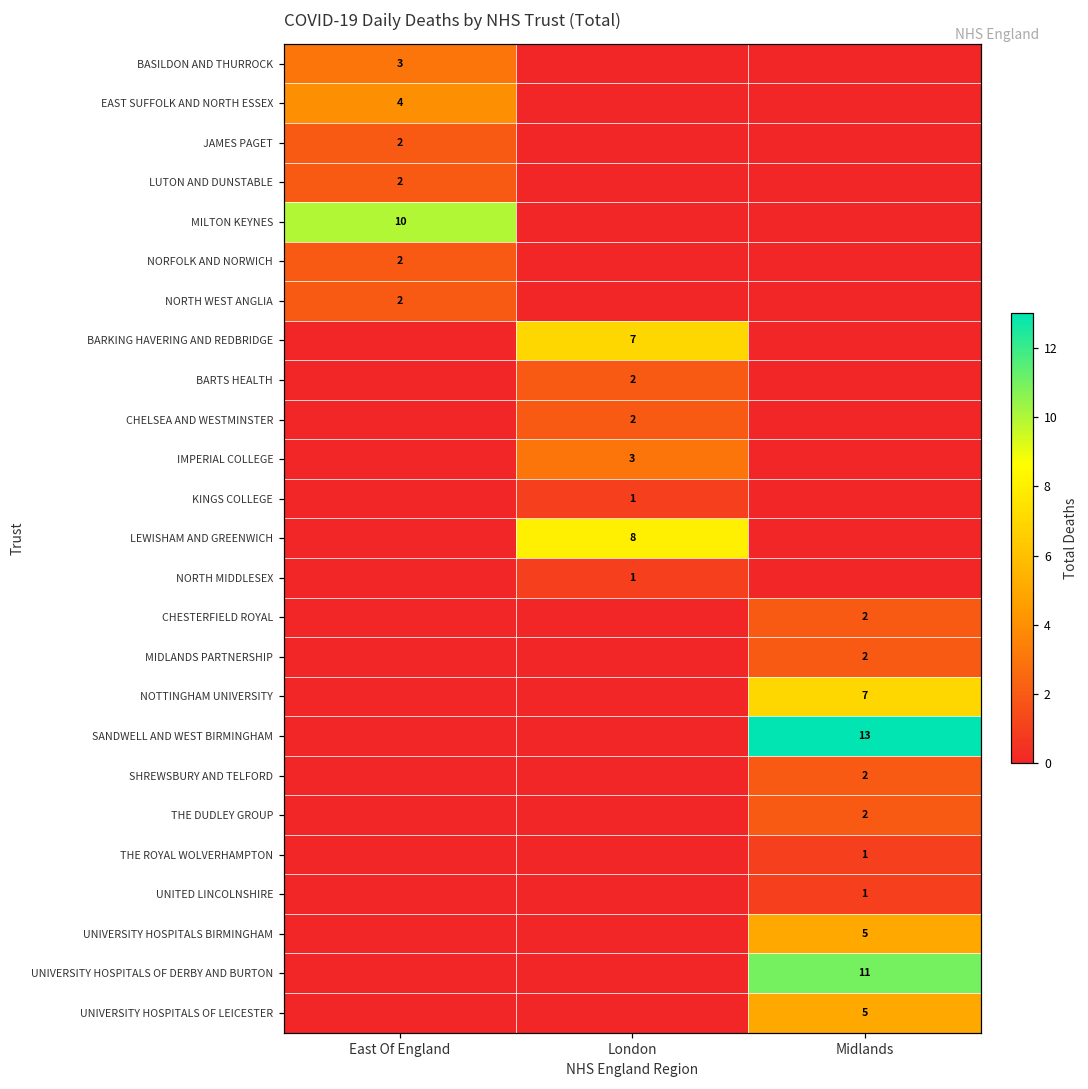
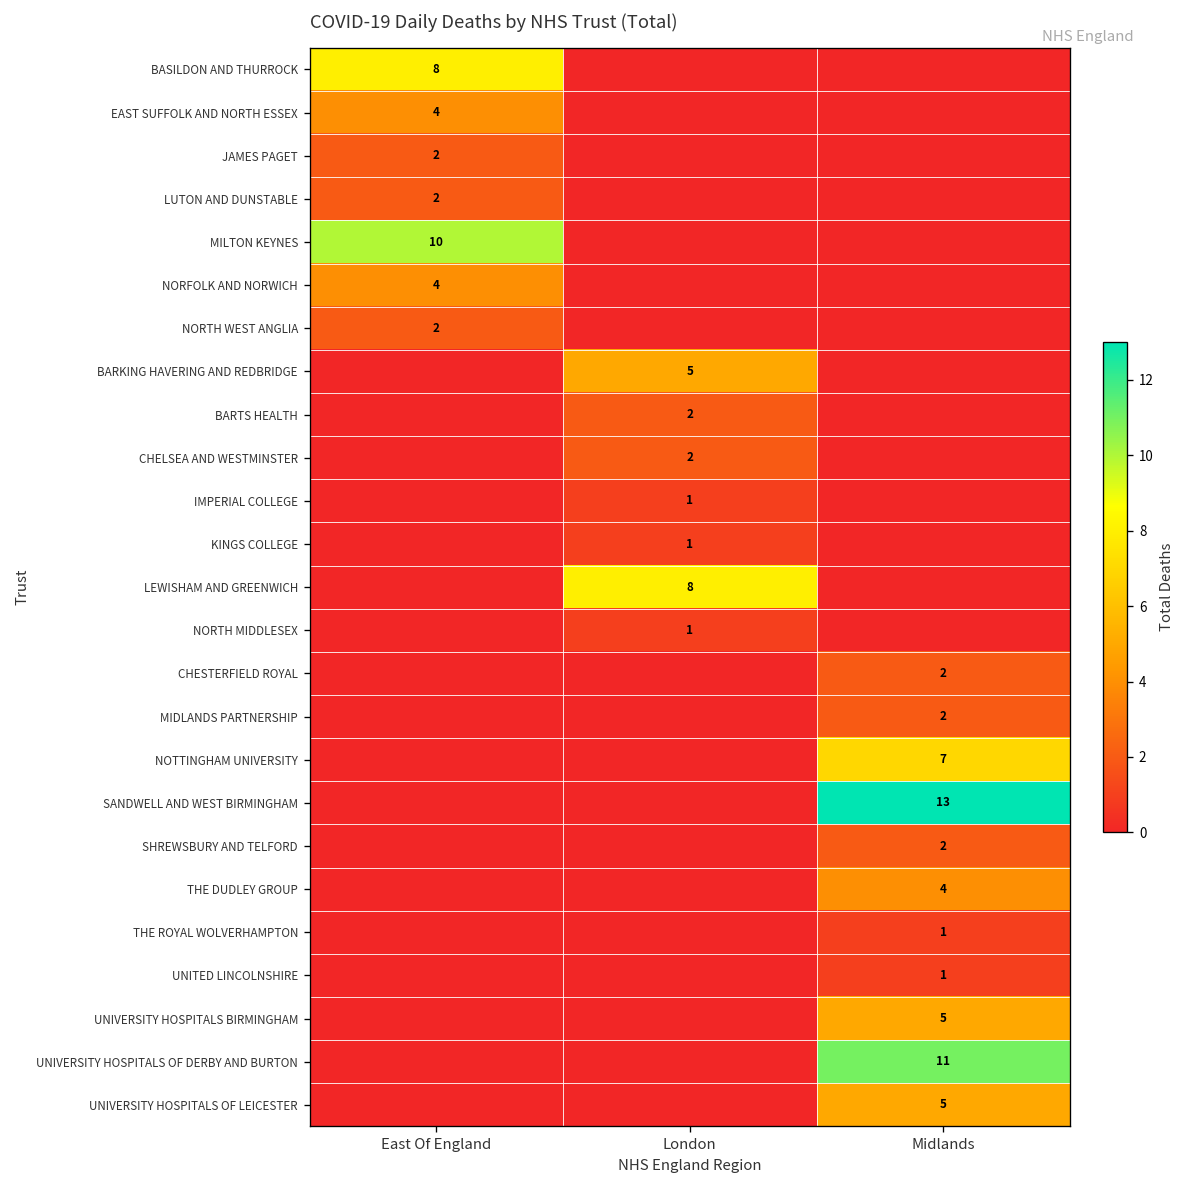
BASILDON AND THURROCK, East Of England: 3 -> 8
NORFOLK AND NORWICH, East Of England: 2 -> 4
BARKING HAVERING AND REDBRIDGE, London: 7 -> 5
IMPERIAL COLLEGE, London: 3 -> 1
THE DUDLEY GROUP, Midlands: 2 -> 4
